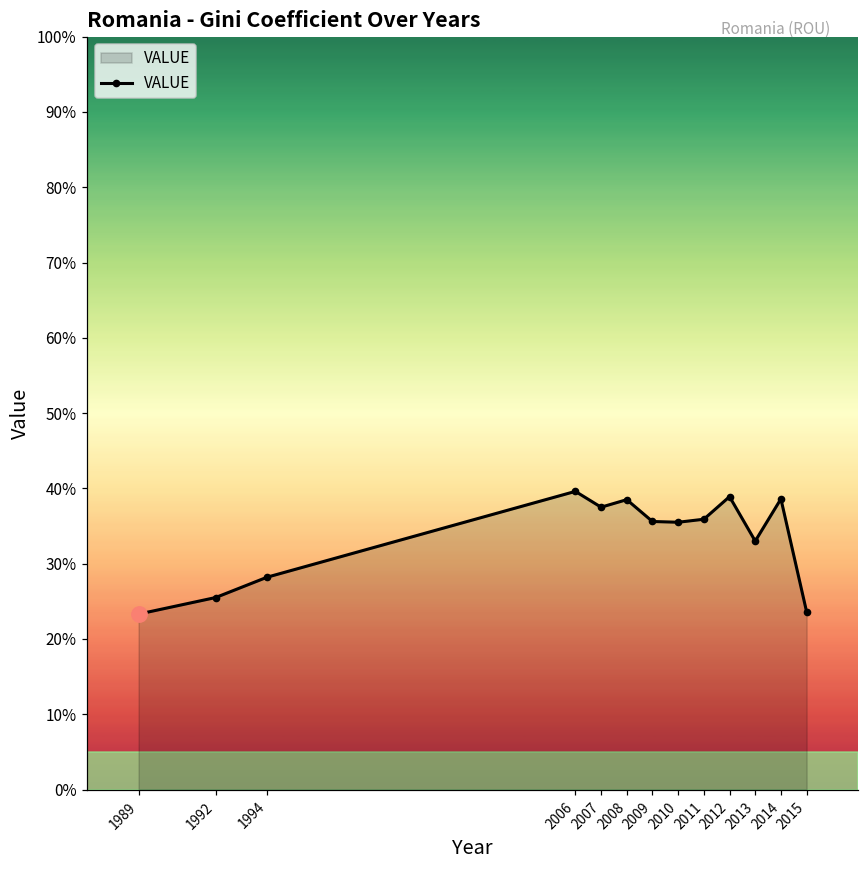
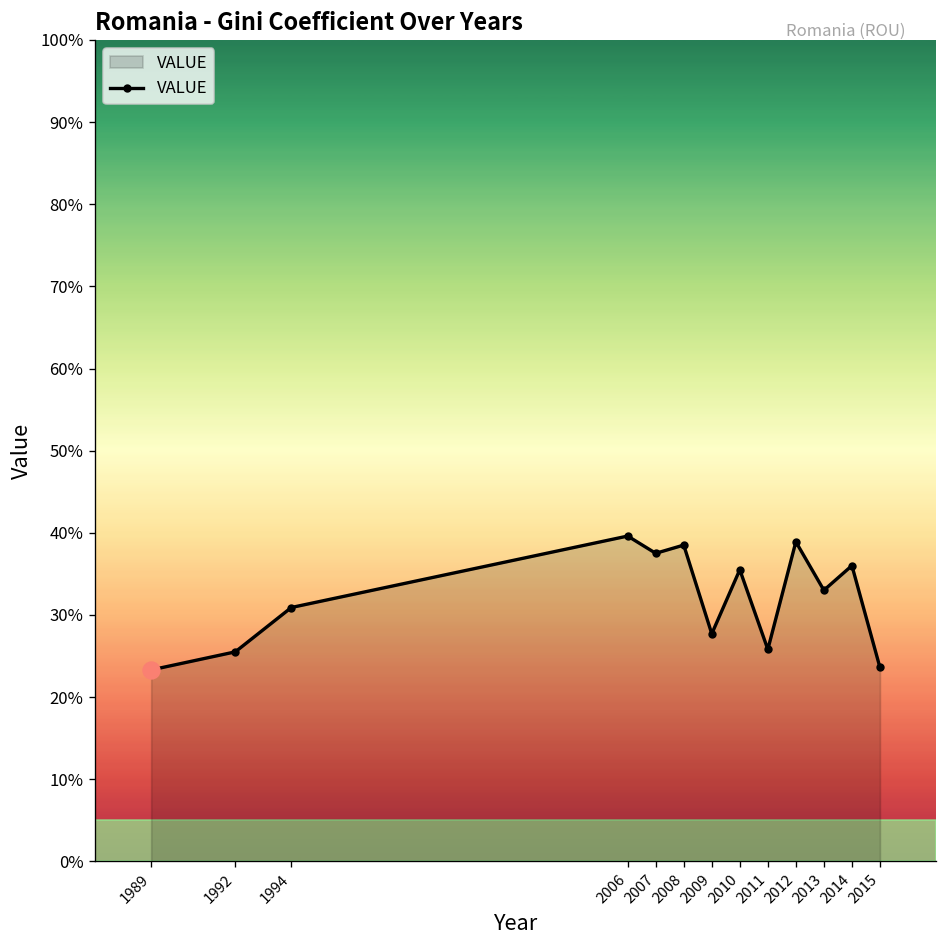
VALUE, 1994: 28% -> 31%
VALUE, 2009: 36% -> 28%
VALUE, 2011: 36% -> 26%
VALUE, 2014: 39% -> 36%
